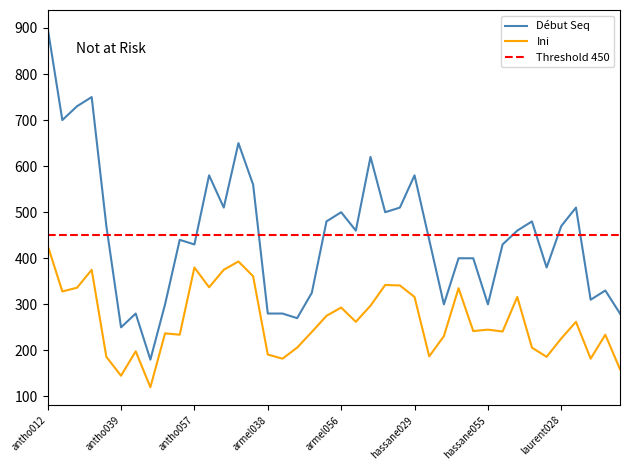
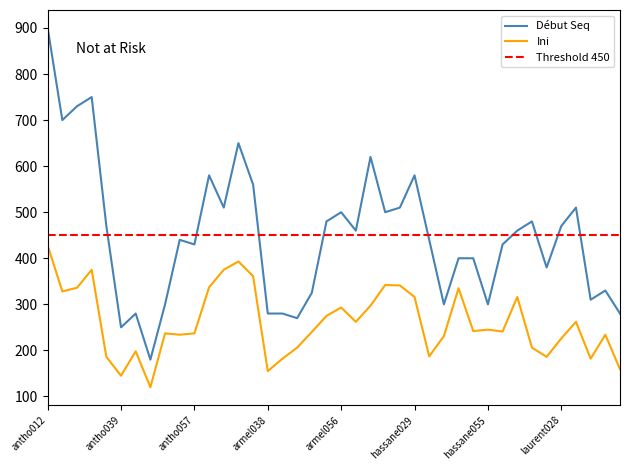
Ini, antho057: 380 -> 240
Ini, armel038: 190 -> 160
